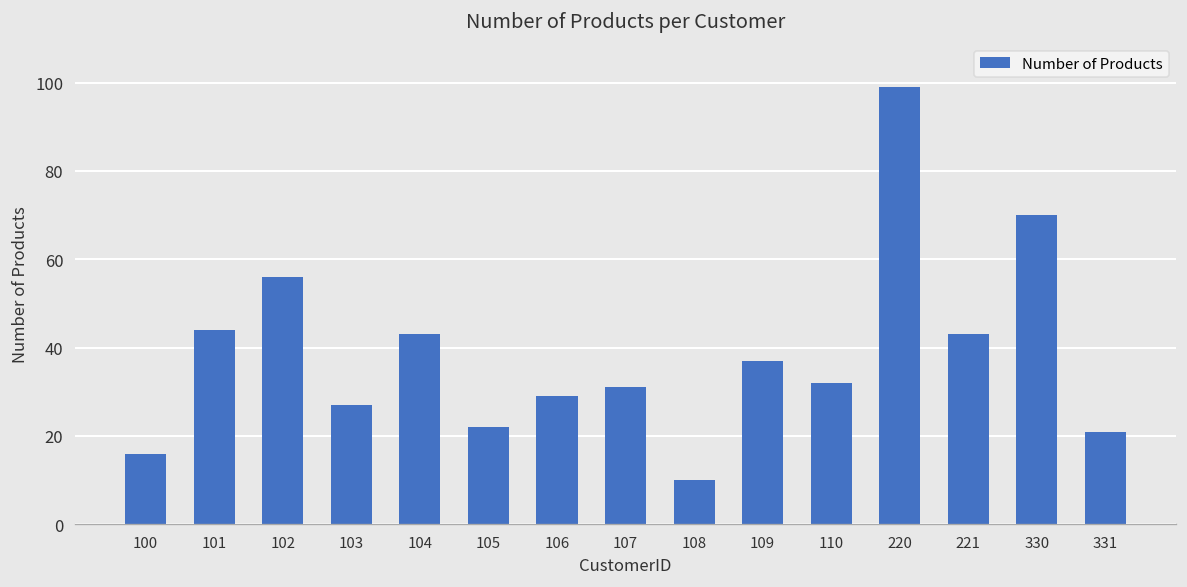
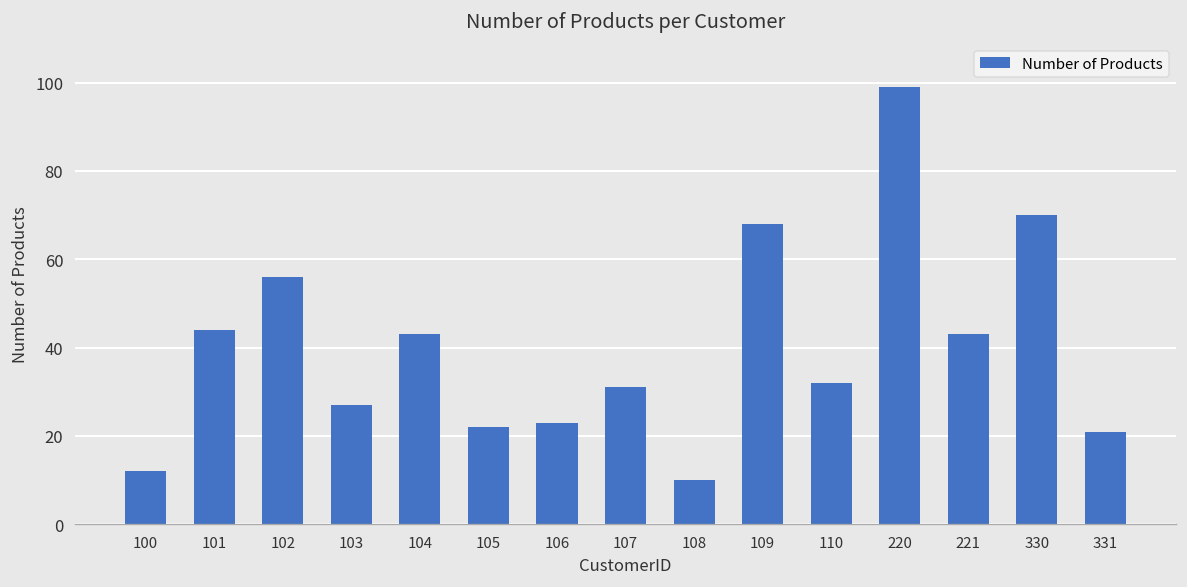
100: 16 -> 12
106: 29 -> 23
109: 37 -> 68
